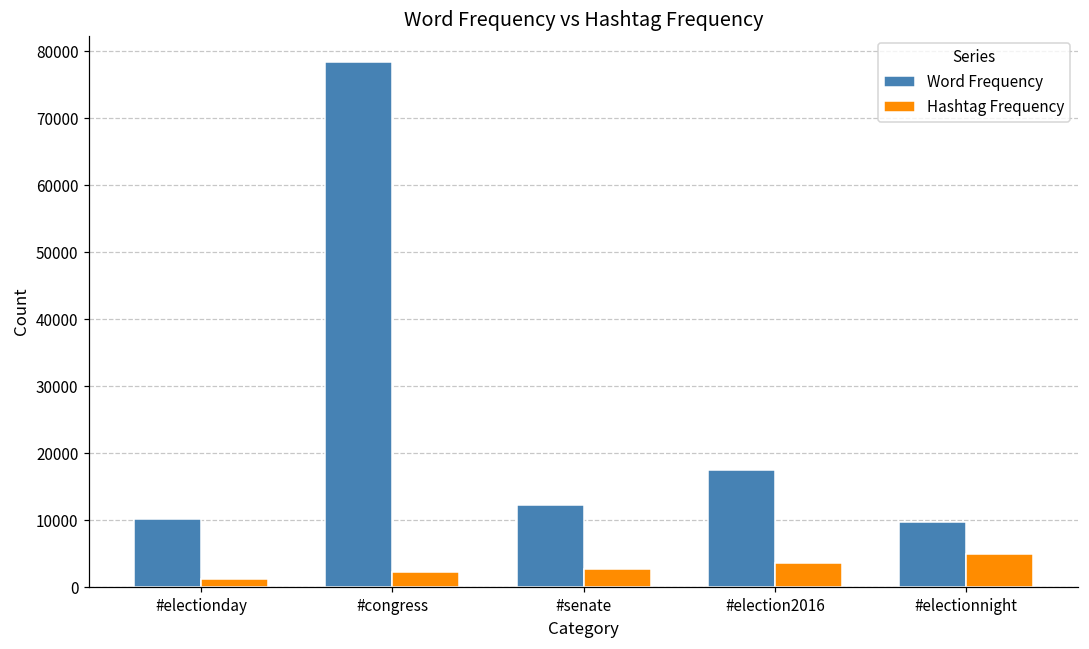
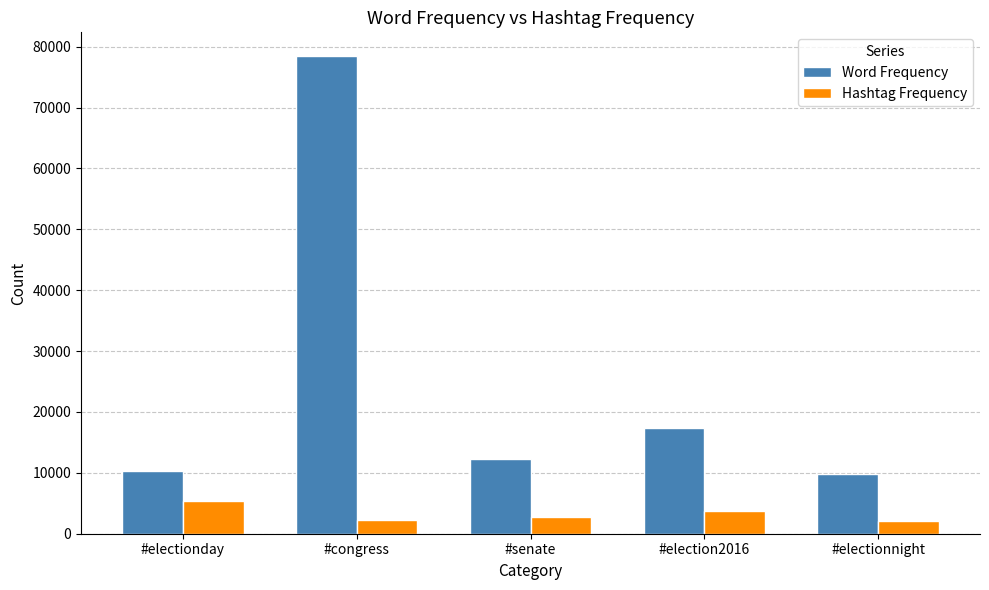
Hashtag Frequency, #electionday: 1000 -> 5000
Hashtag Frequency, #electionnight: 5000 -> 2000
